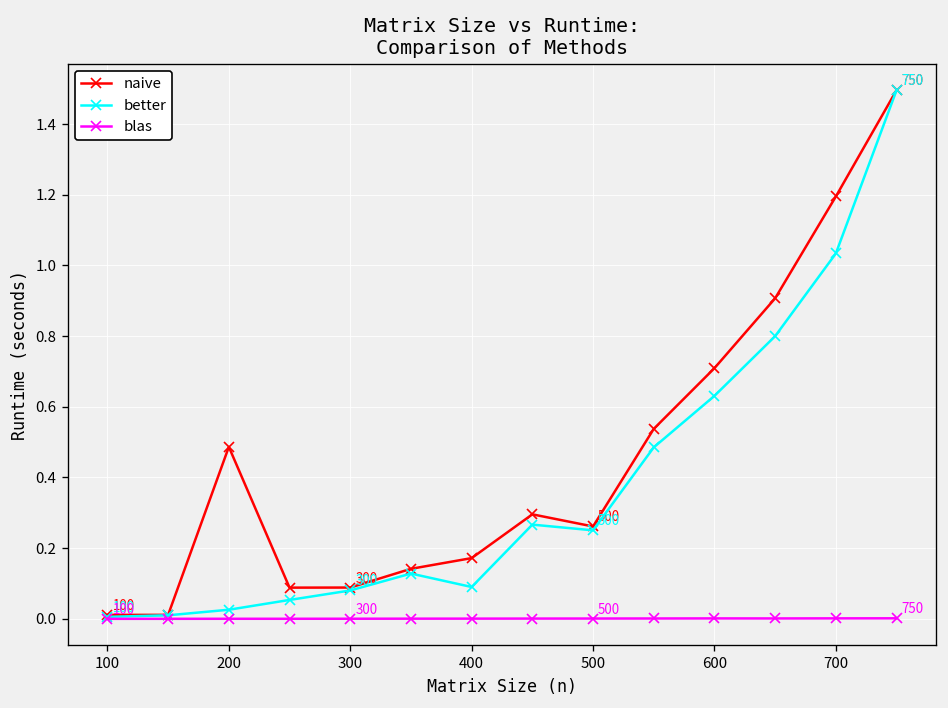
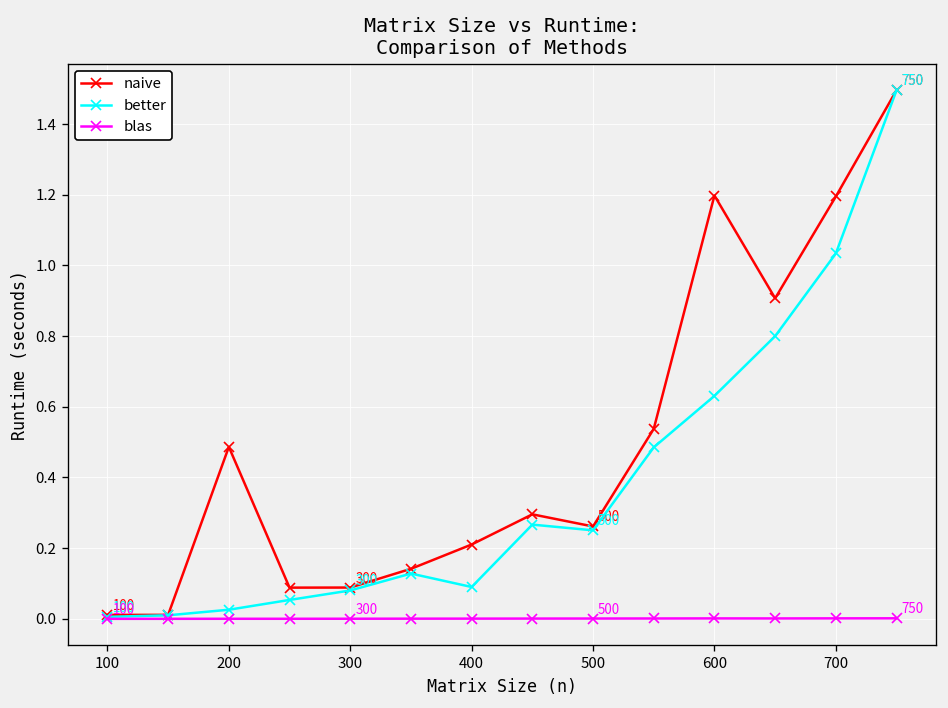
naive, 400: 0.17 -> 0.21
naive, 600: 0.71 -> 1.20
